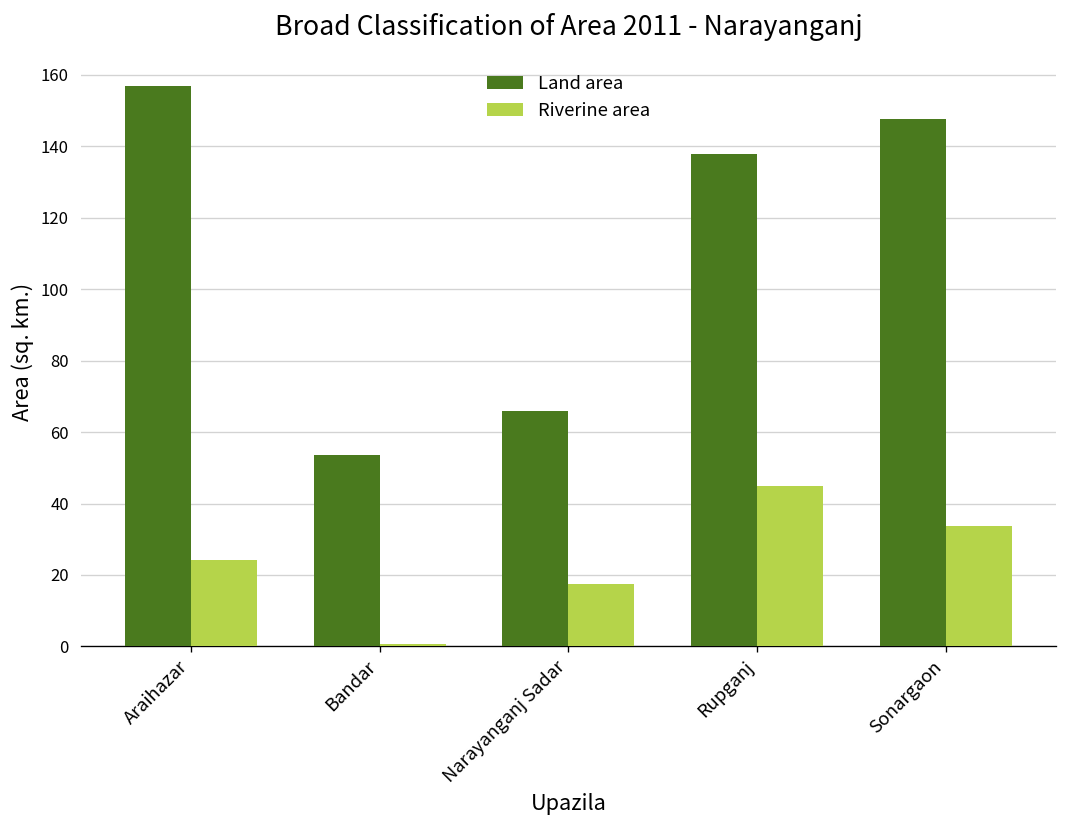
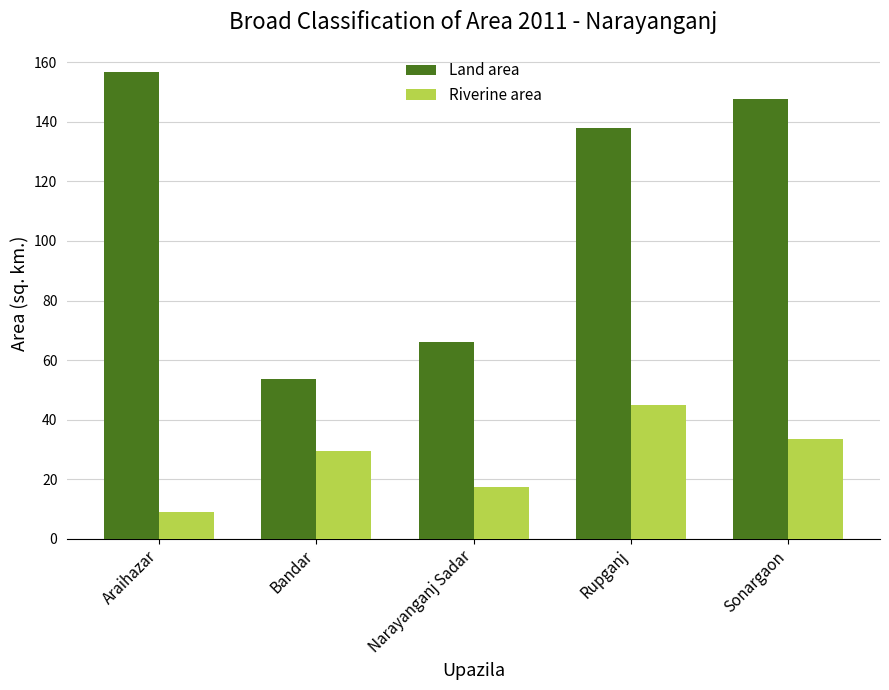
Riverine area, Araihazar: 24 -> 9
Riverine area, Bandar: 1 -> 30
